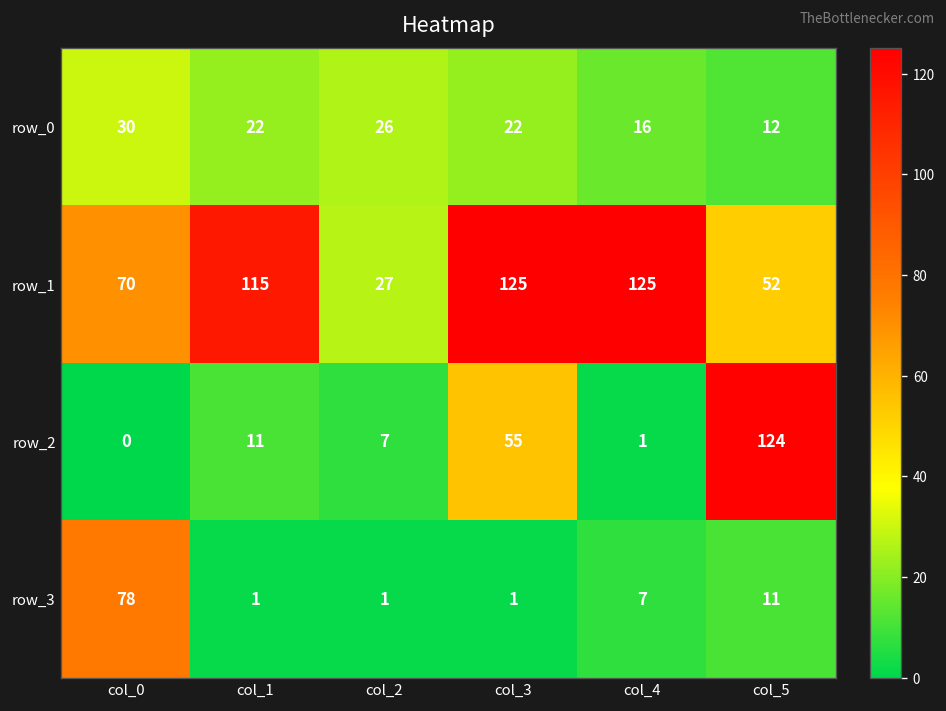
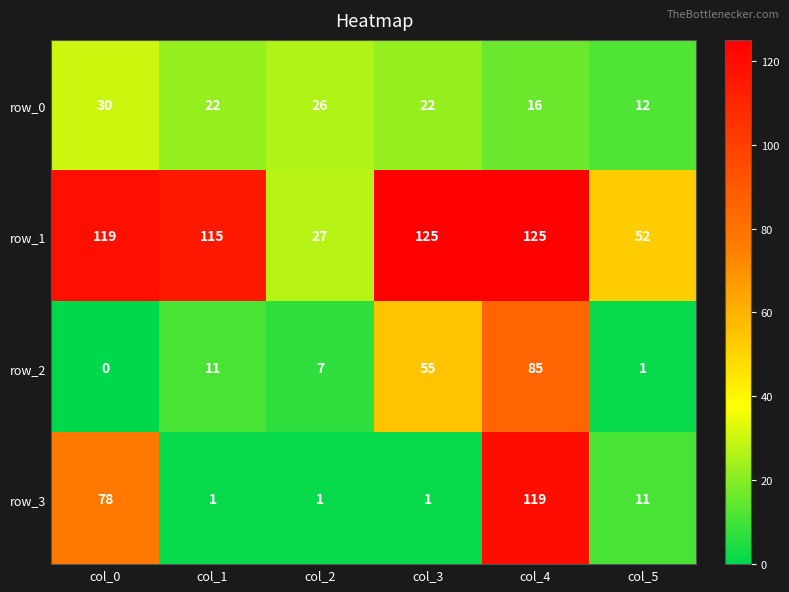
row_1, col_0: 70 -> 119
row_2, col_4: 1 -> 85
row_2, col_5: 124 -> 1
row_3, col_4: 7 -> 119
